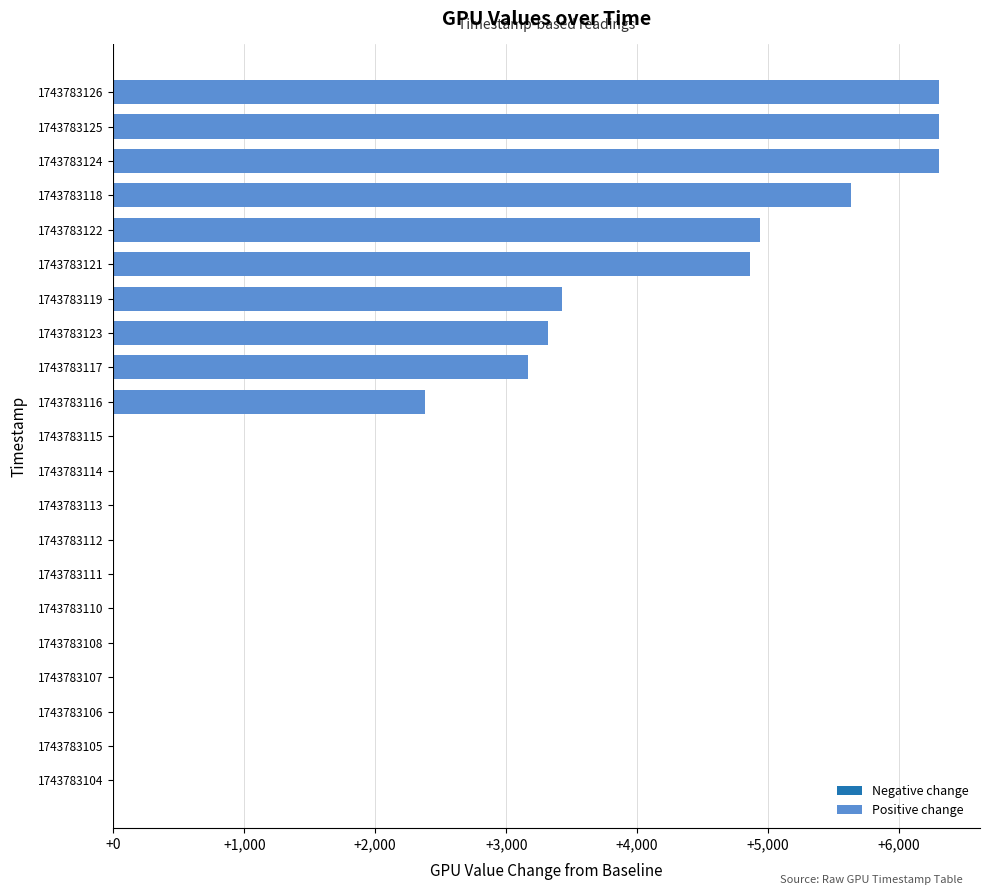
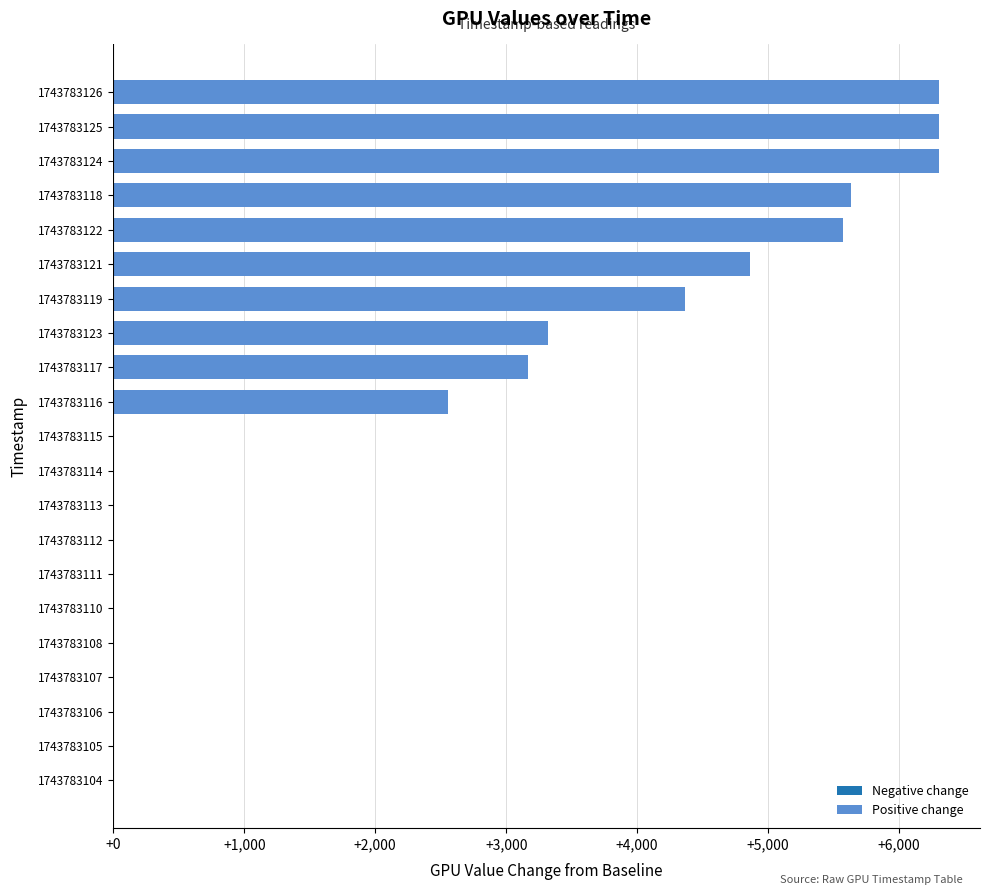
1743783122: +4,940 -> +5,570
1743783119: +3,430 -> +4,370
1743783116: +2,380 -> +2,560
